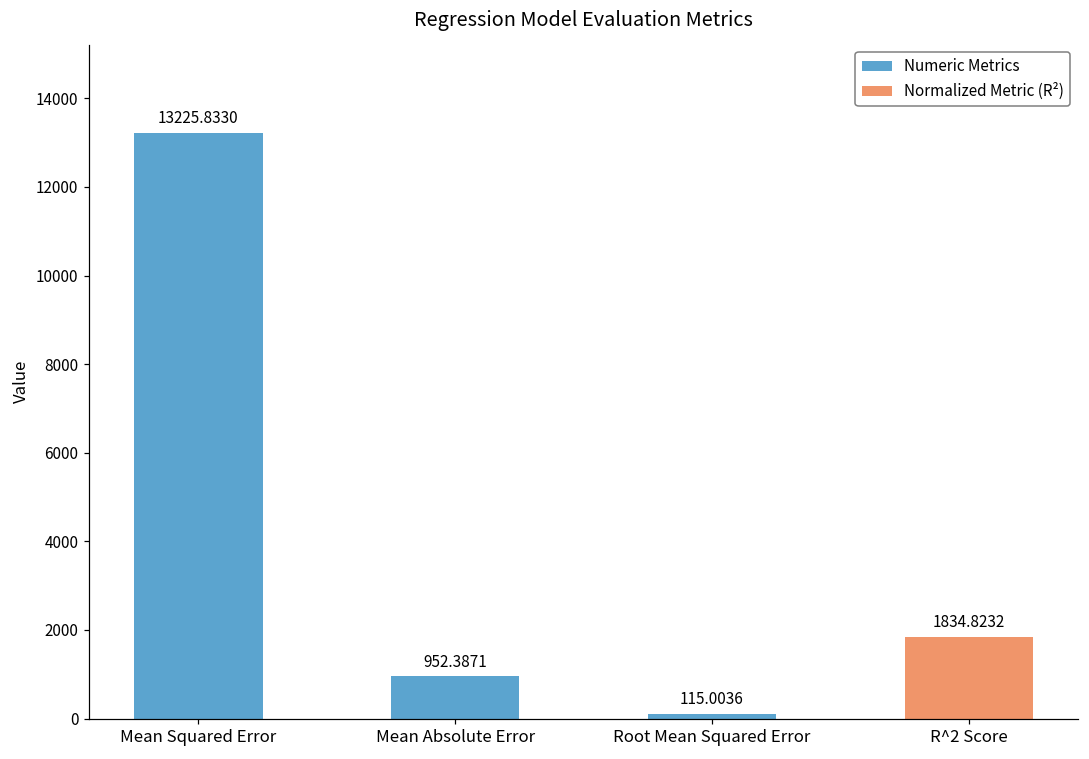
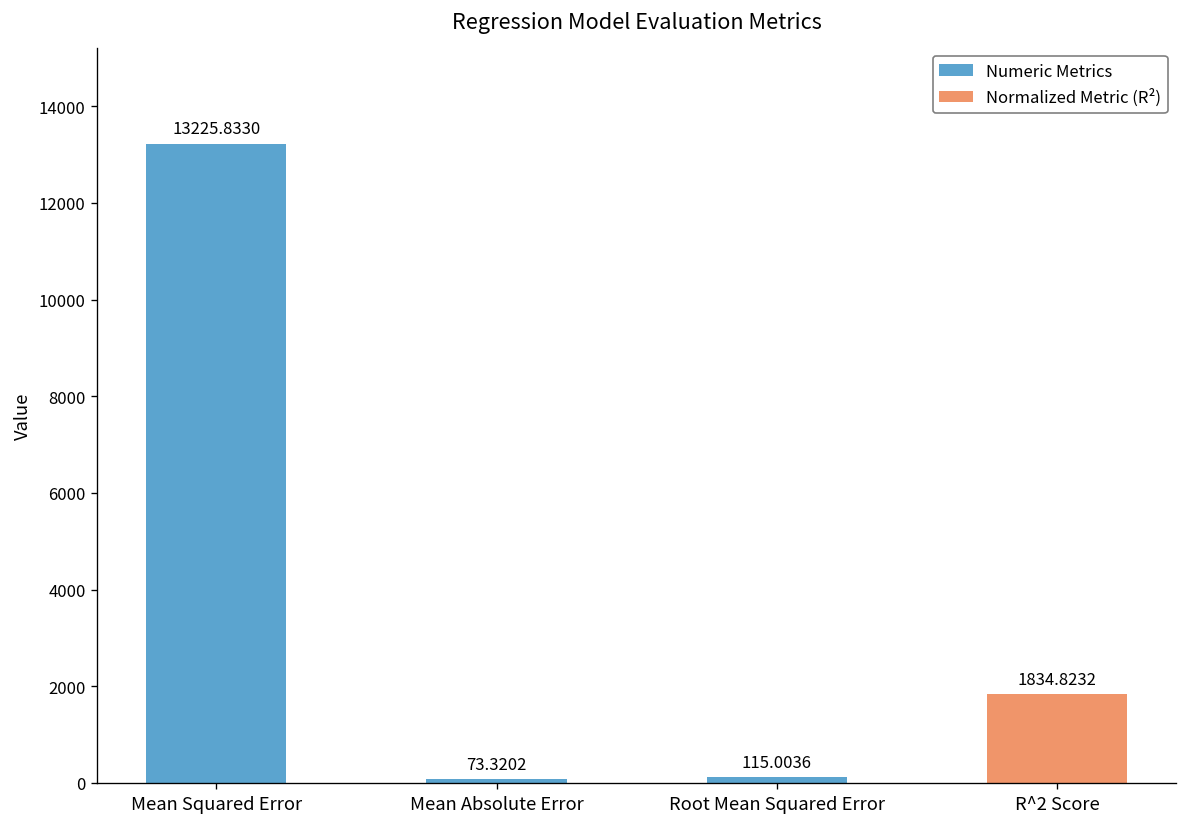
Mean Absolute Error: 952.3871 -> 73.3202
